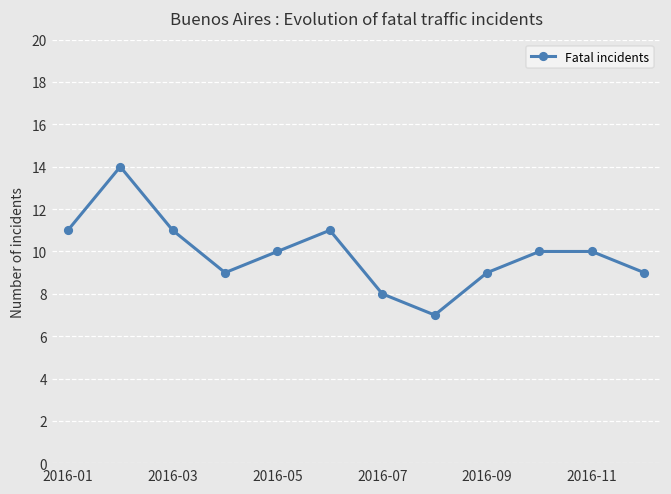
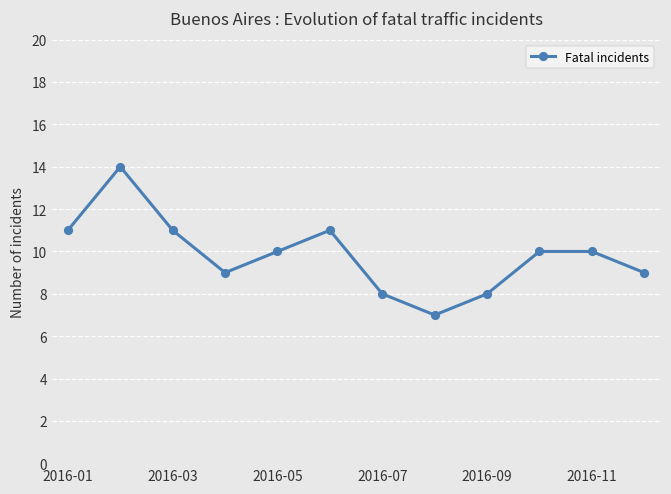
2016-09: 9 -> 8
